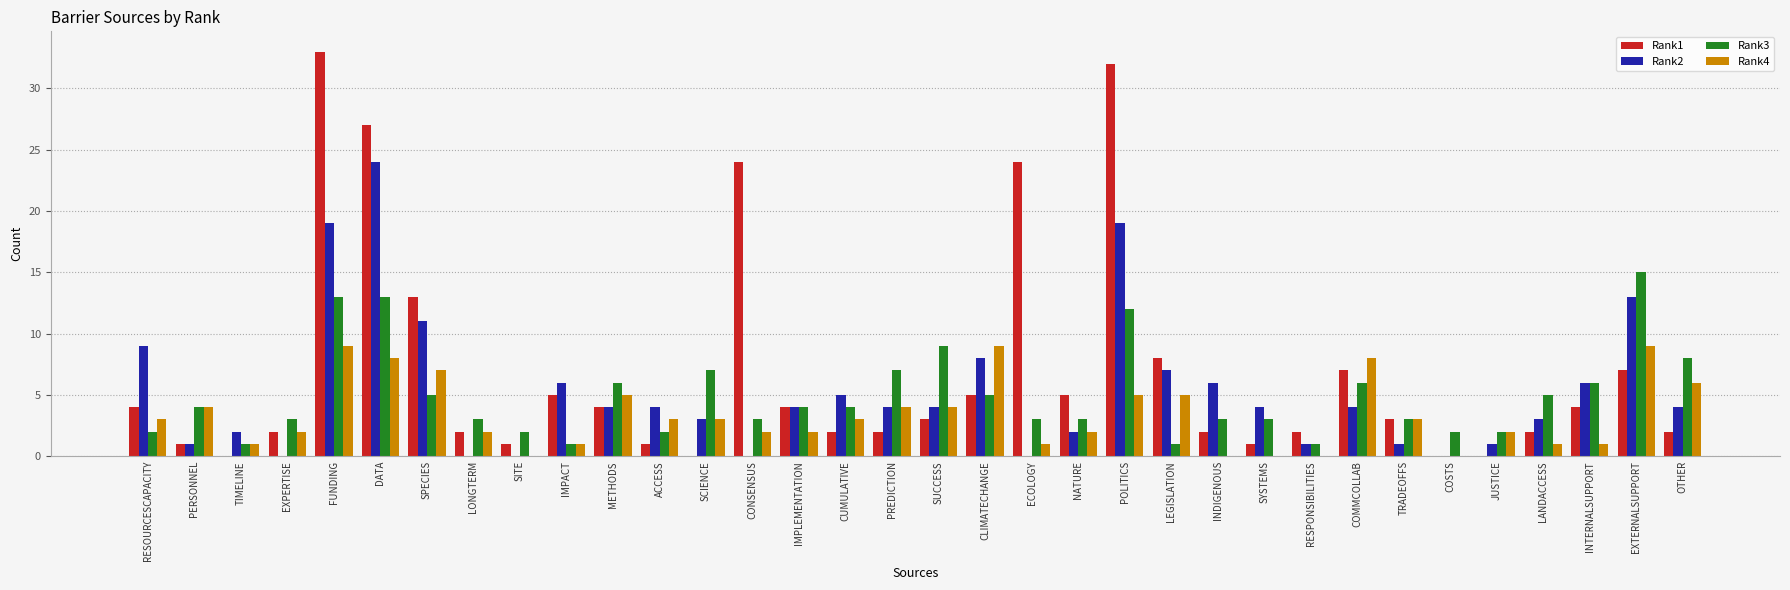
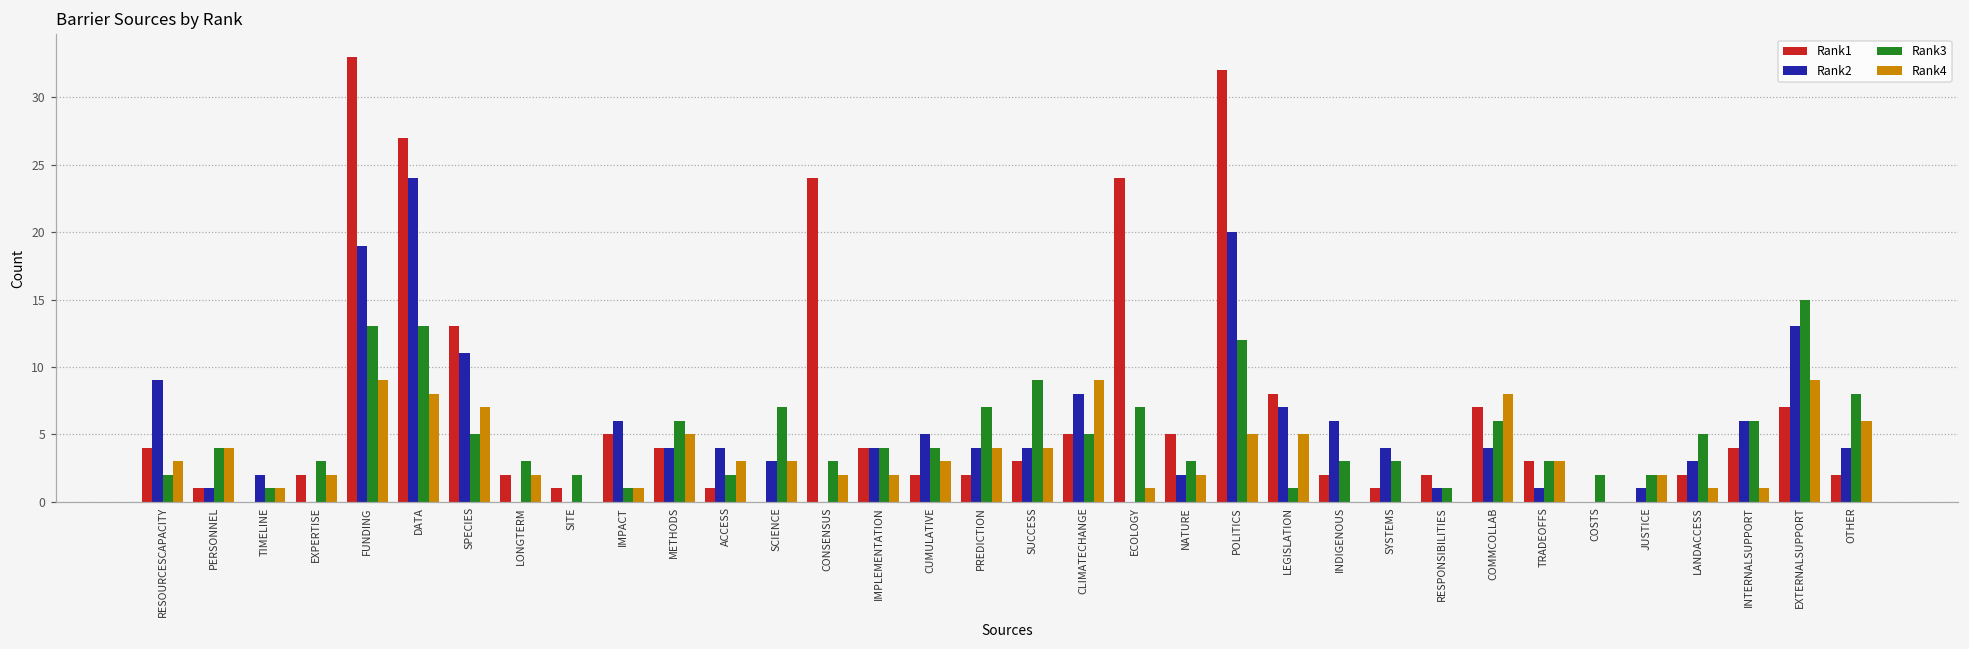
Rank3, ECOLOGY: 3 -> 7
Rank2, POLITICS: 19 -> 20
